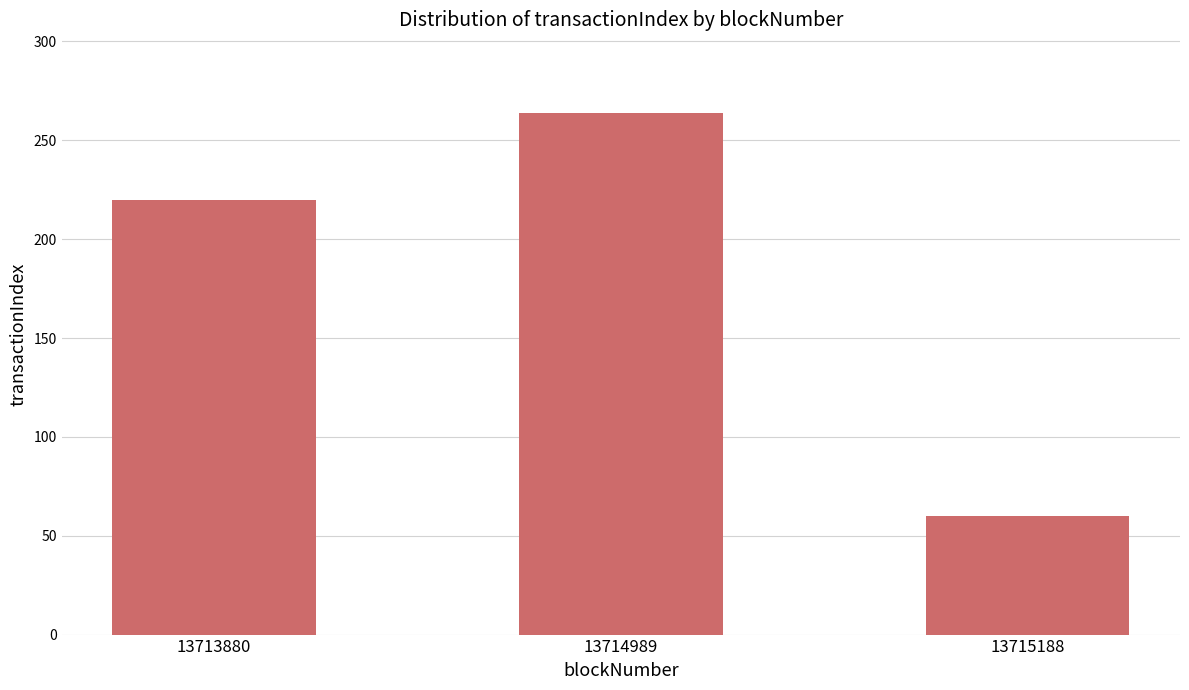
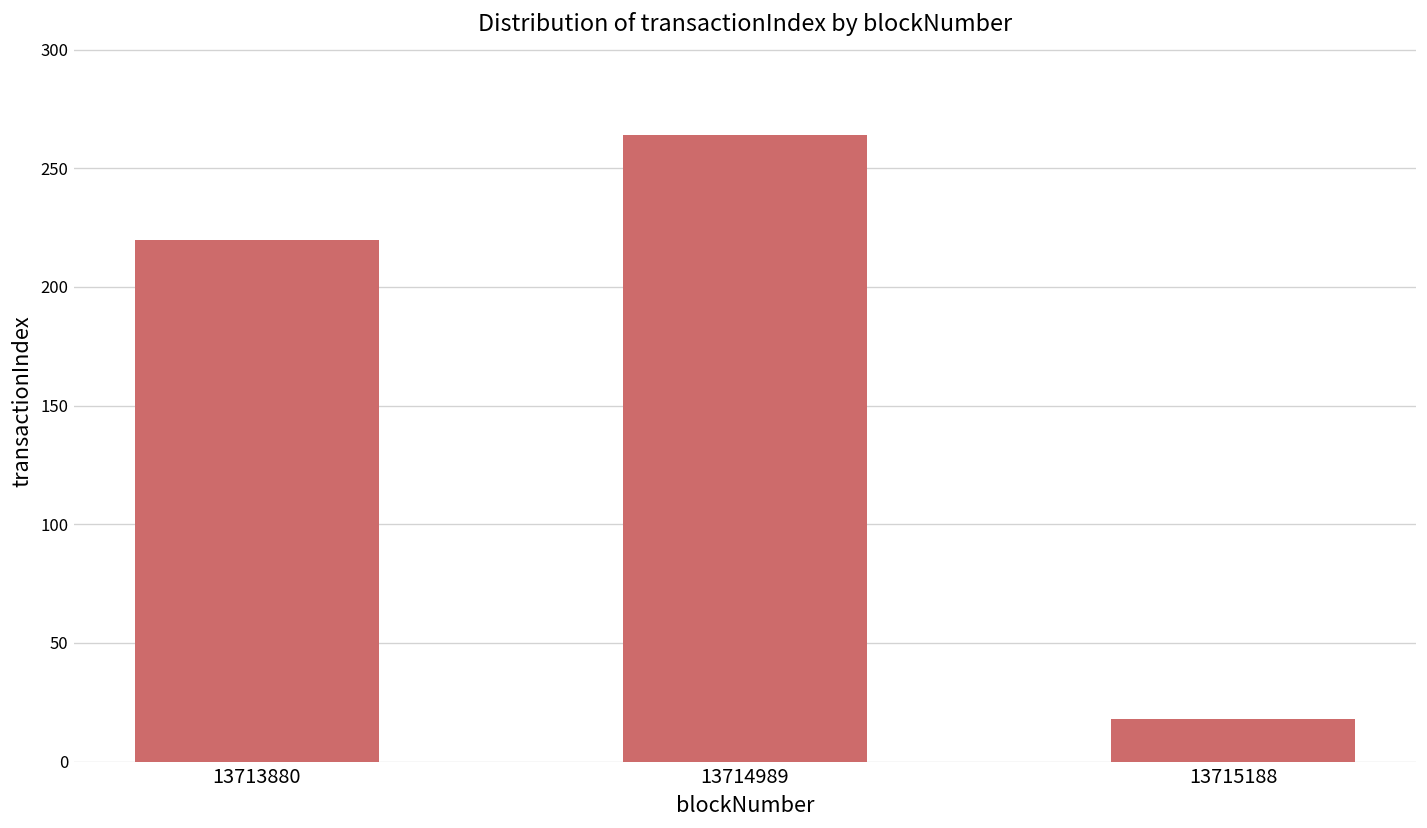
13715188: 60 -> 18
